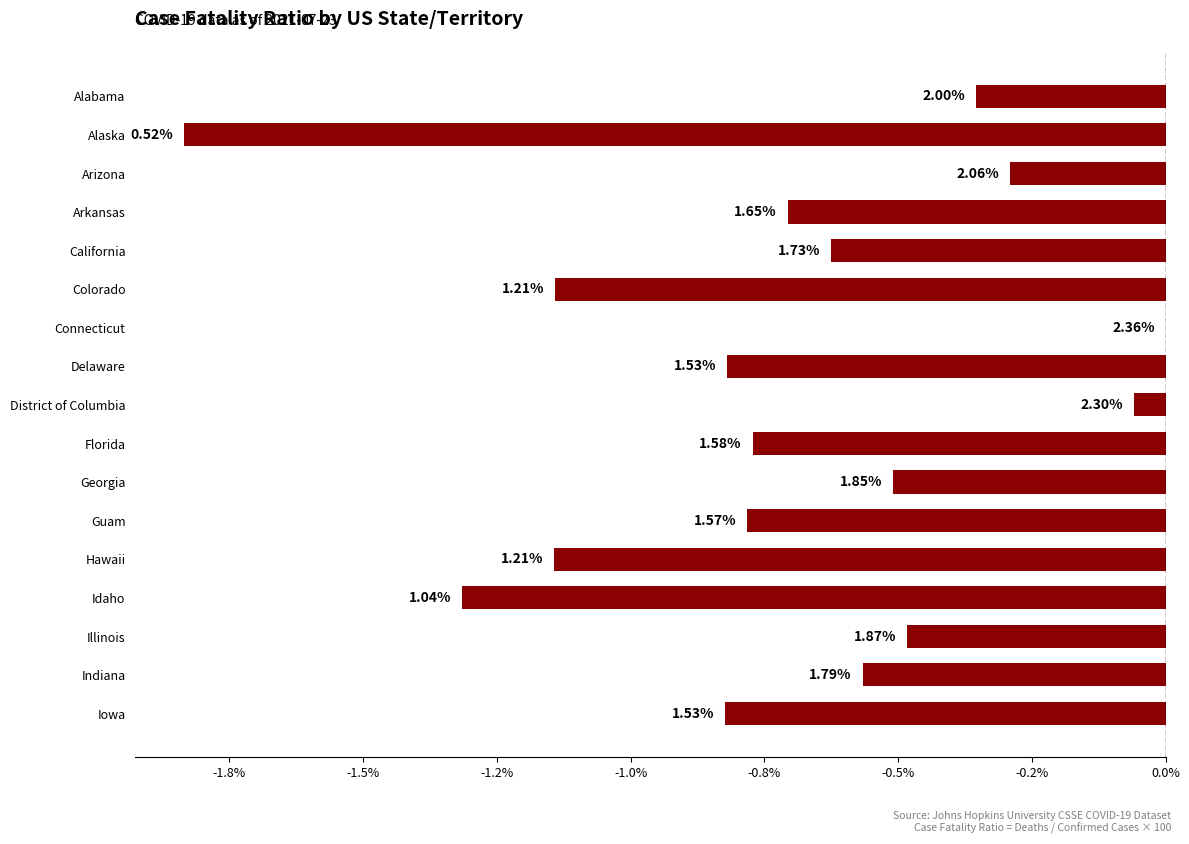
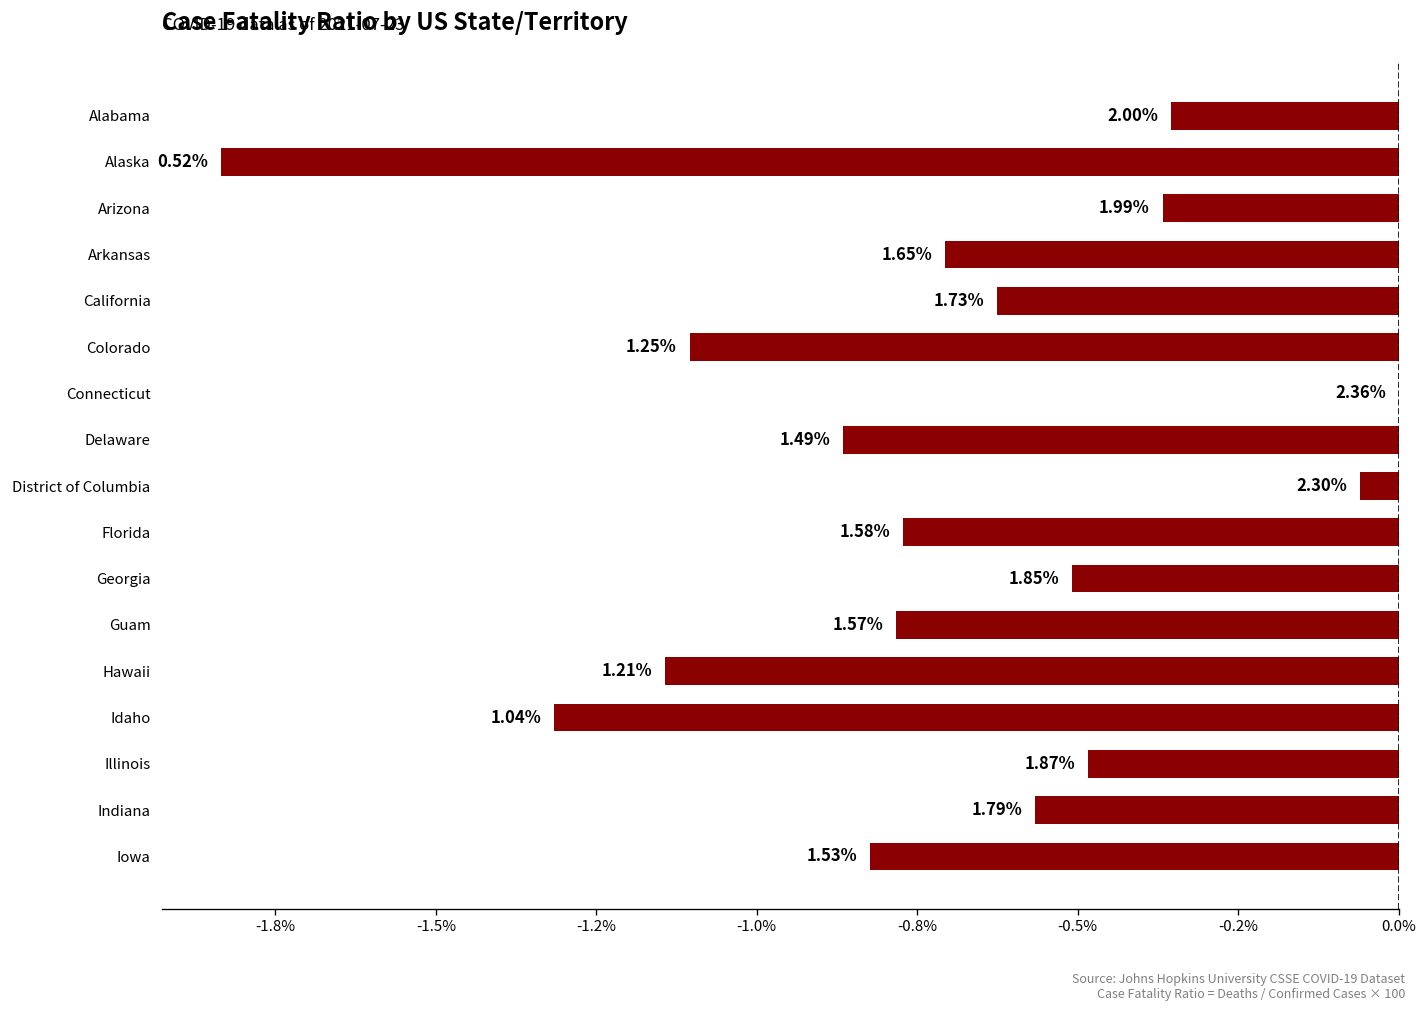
Arizona: 2.06% -> 1.99%
Colorado: 1.21% -> 1.25%
Delaware: 1.53% -> 1.49%
